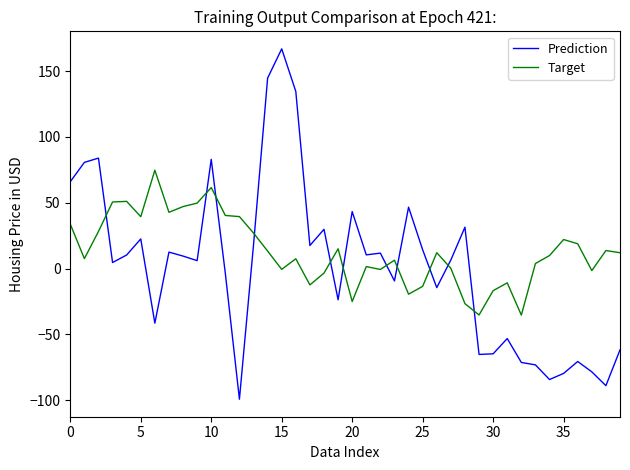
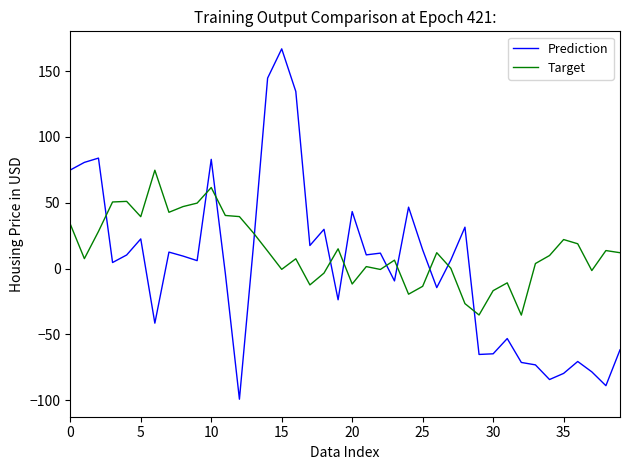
Prediction, 0: 66 -> 75
Target, 20: -25 -> -12
